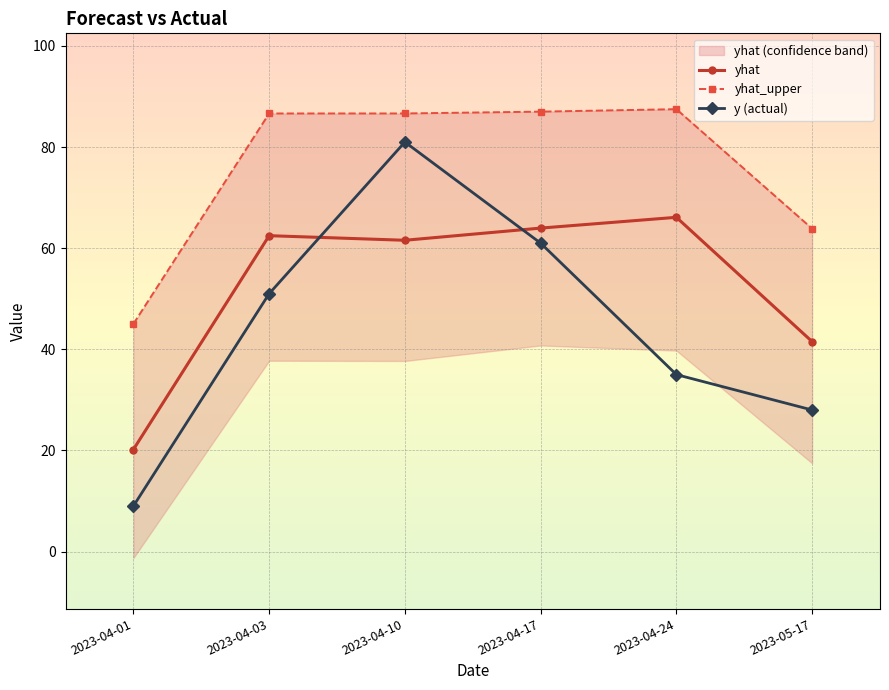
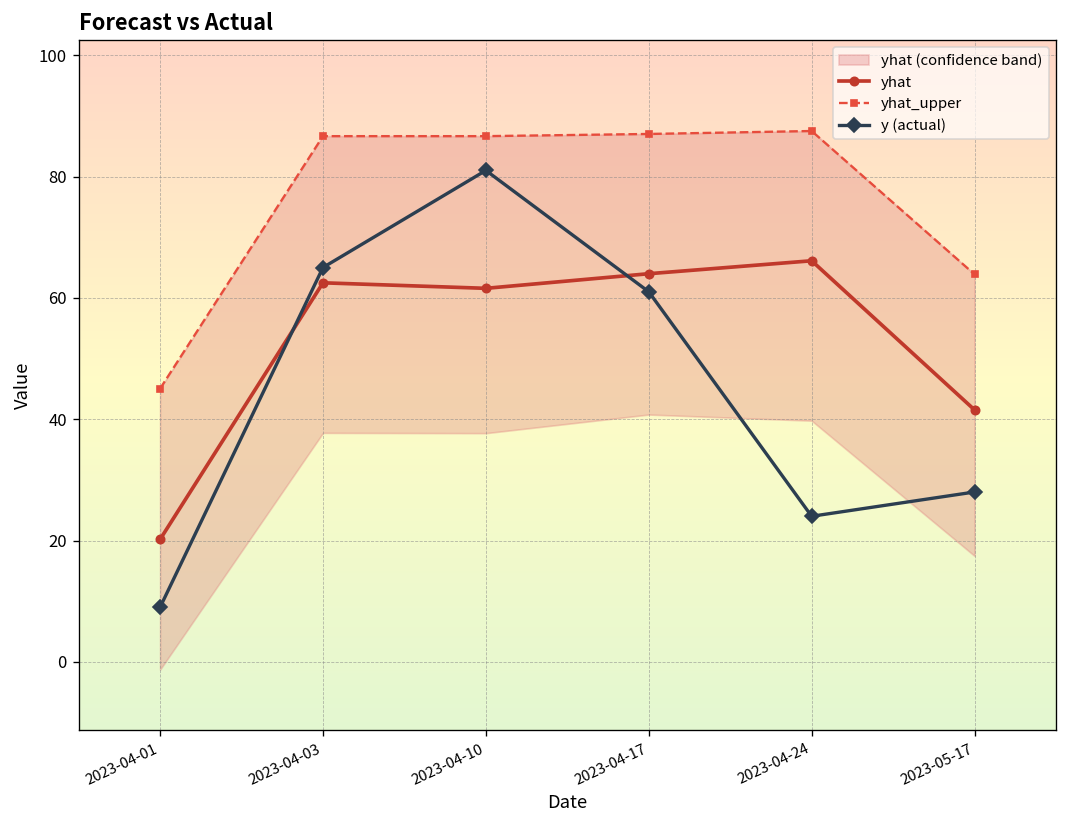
y (actual), 2023-04-03: 51 -> 65
y (actual), 2023-04-24: 35 -> 24
